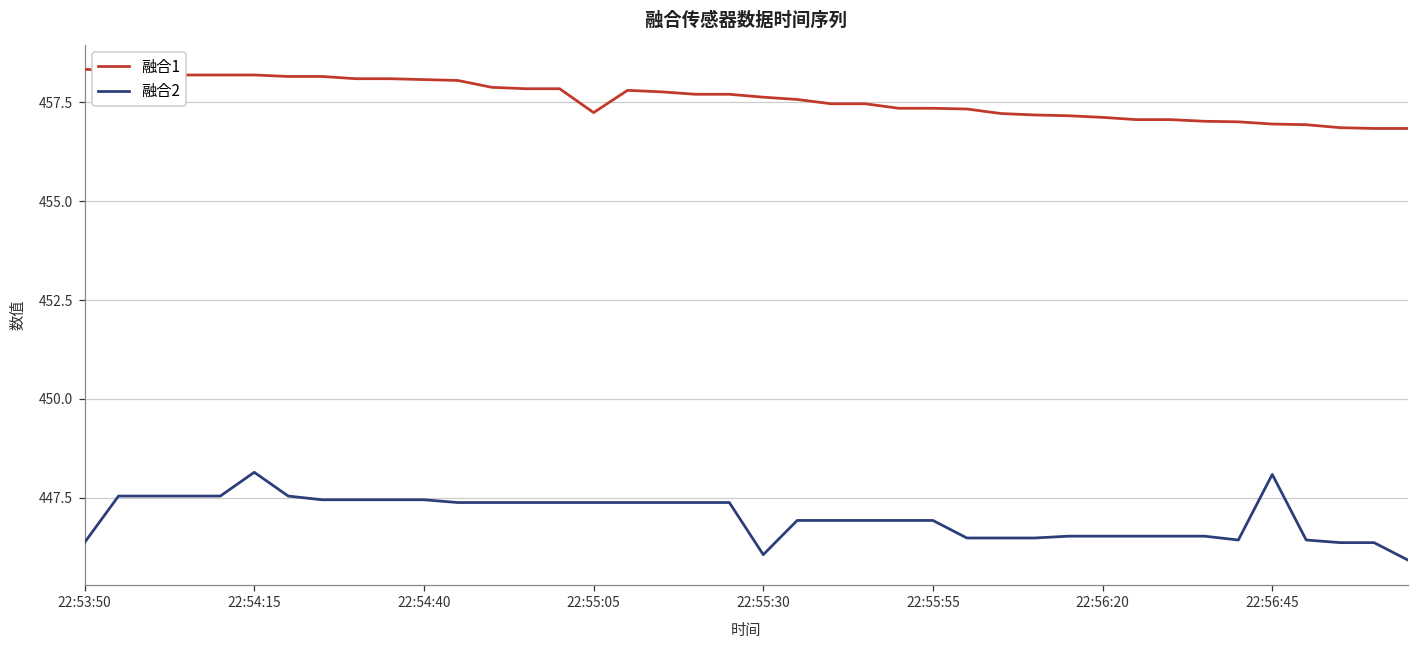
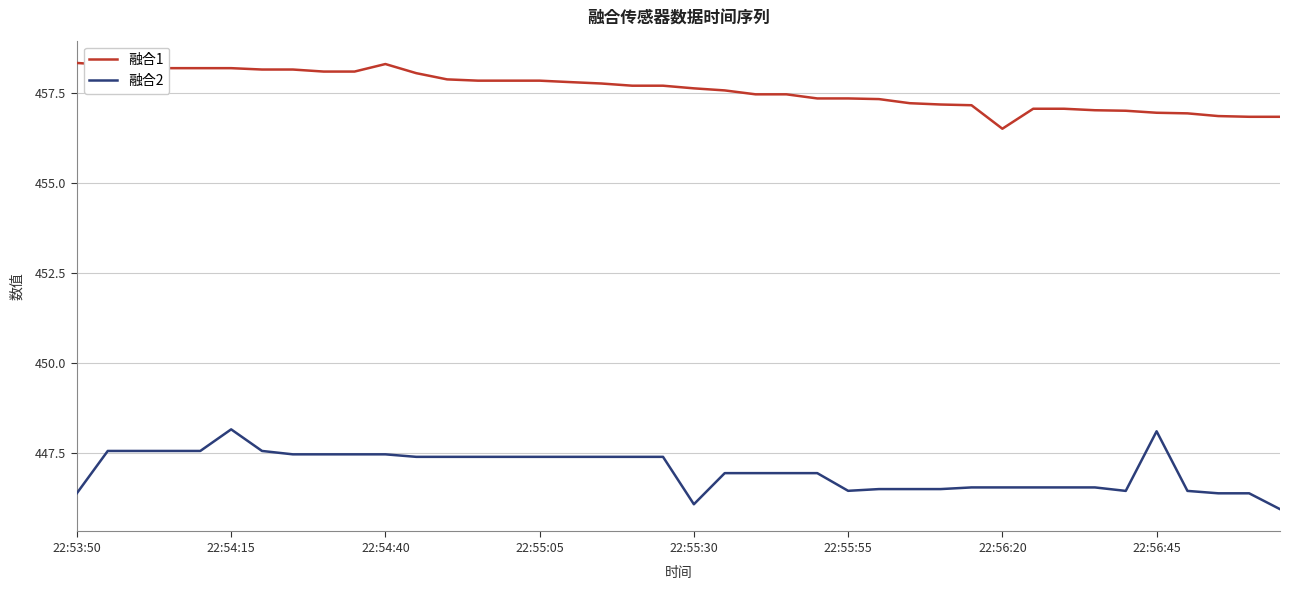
融合1, 22:54:40: 458.1 -> 458.3
融合1, 22:55:05: 457.2 -> 457.8
融合2, 22:55:55: 446.9 -> 446.4
融合1, 22:56:20: 457.1 -> 456.5
